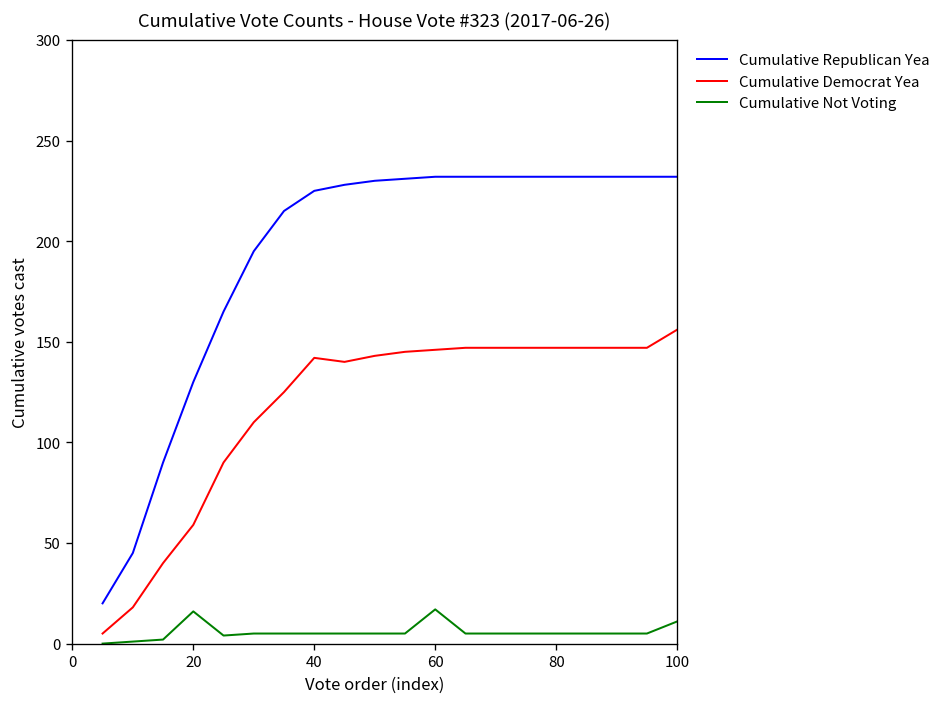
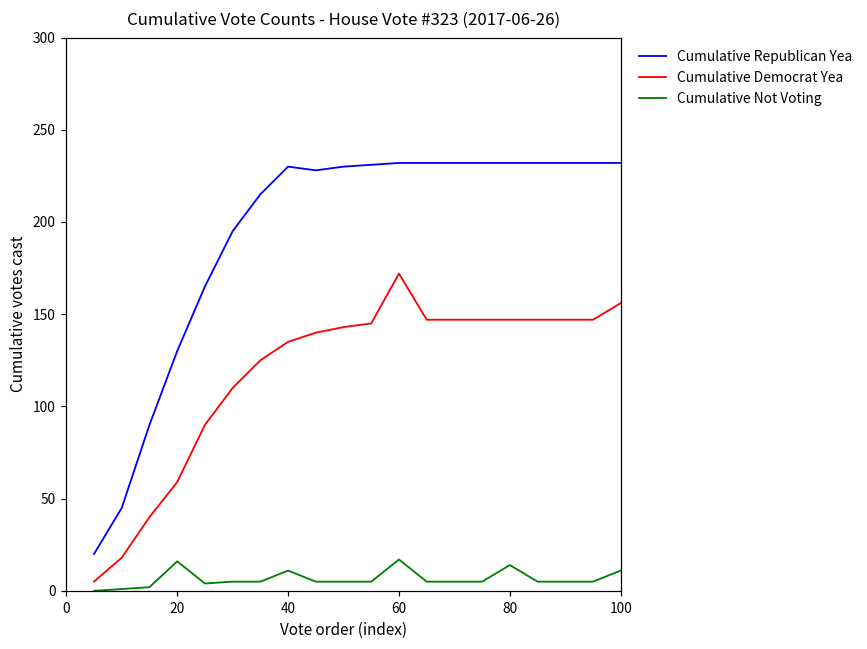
Cumulative Republican Yea, 40: 225 -> 230
Cumulative Democrat Yea, 40: 142 -> 135
Cumulative Not Voting, 40: 5 -> 11
Cumulative Democrat Yea, 60: 146 -> 172
Cumulative Not Voting, 80: 5 -> 14
